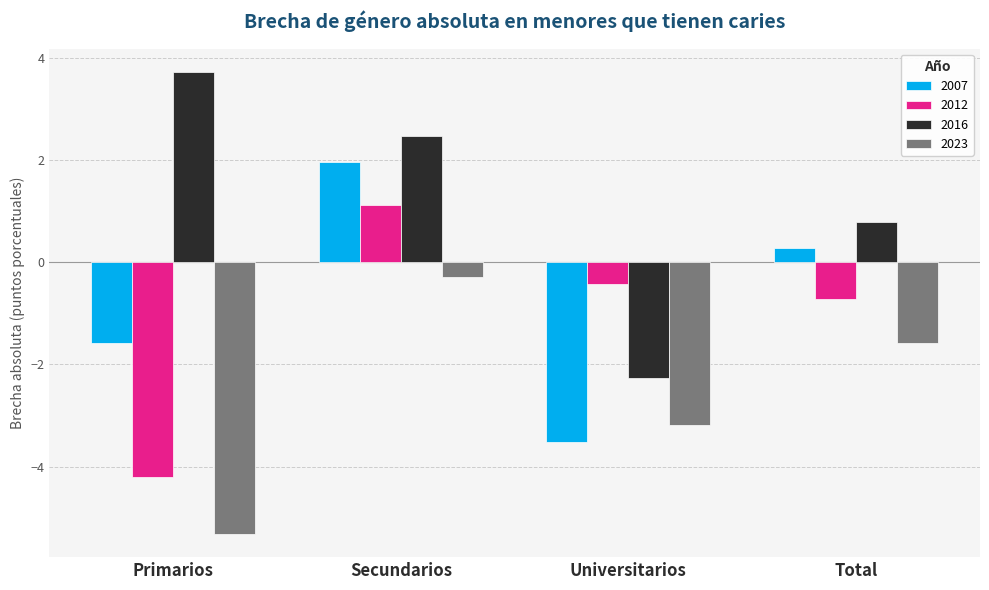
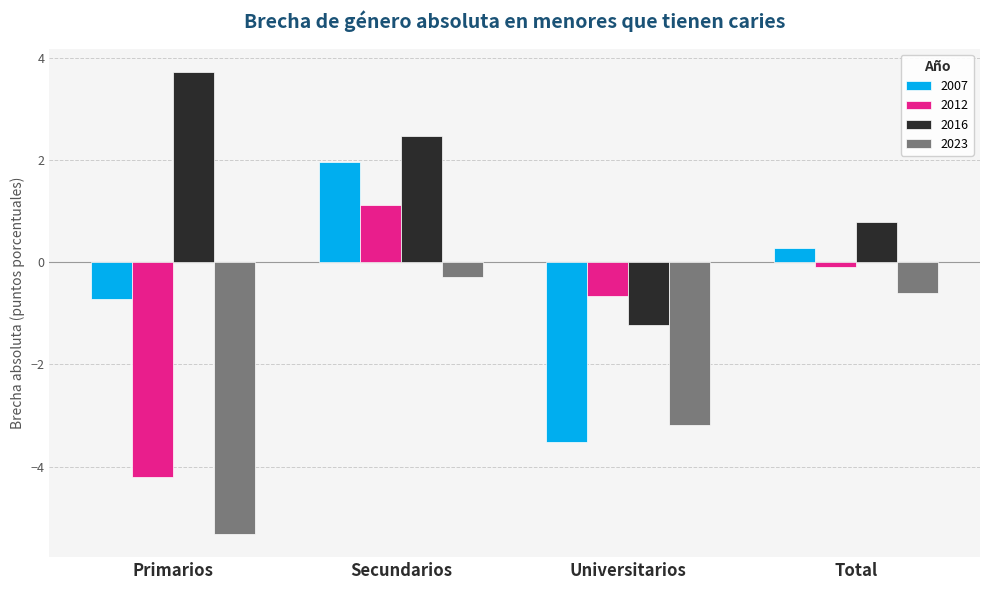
2007, Primarios: -1.6 -> -0.7
2012, Universitarios: -0.4 -> -0.7
2016, Universitarios: -2.3 -> -1.2
2012, Total: -0.7 -> -0.1
2023, Total: -1.6 -> -0.6
